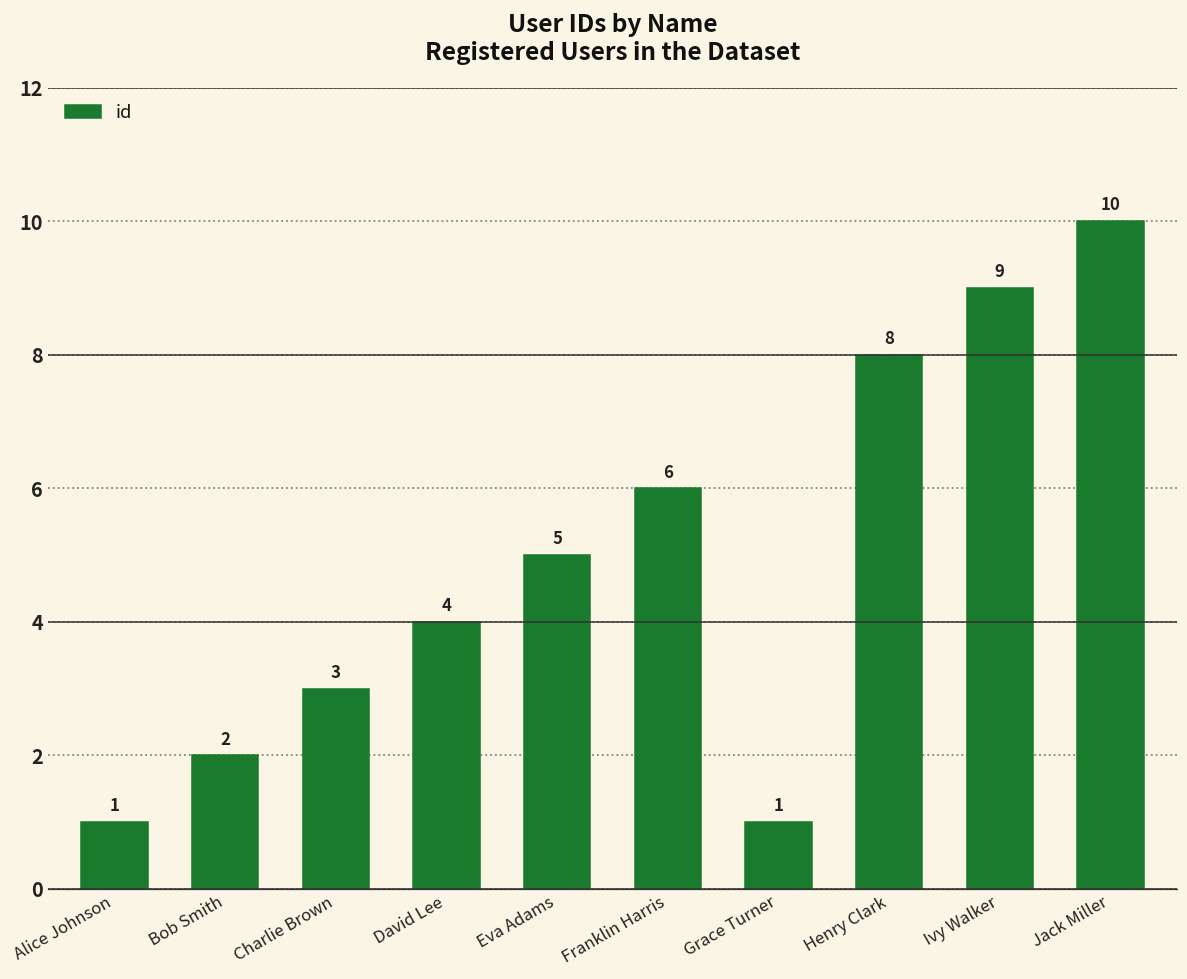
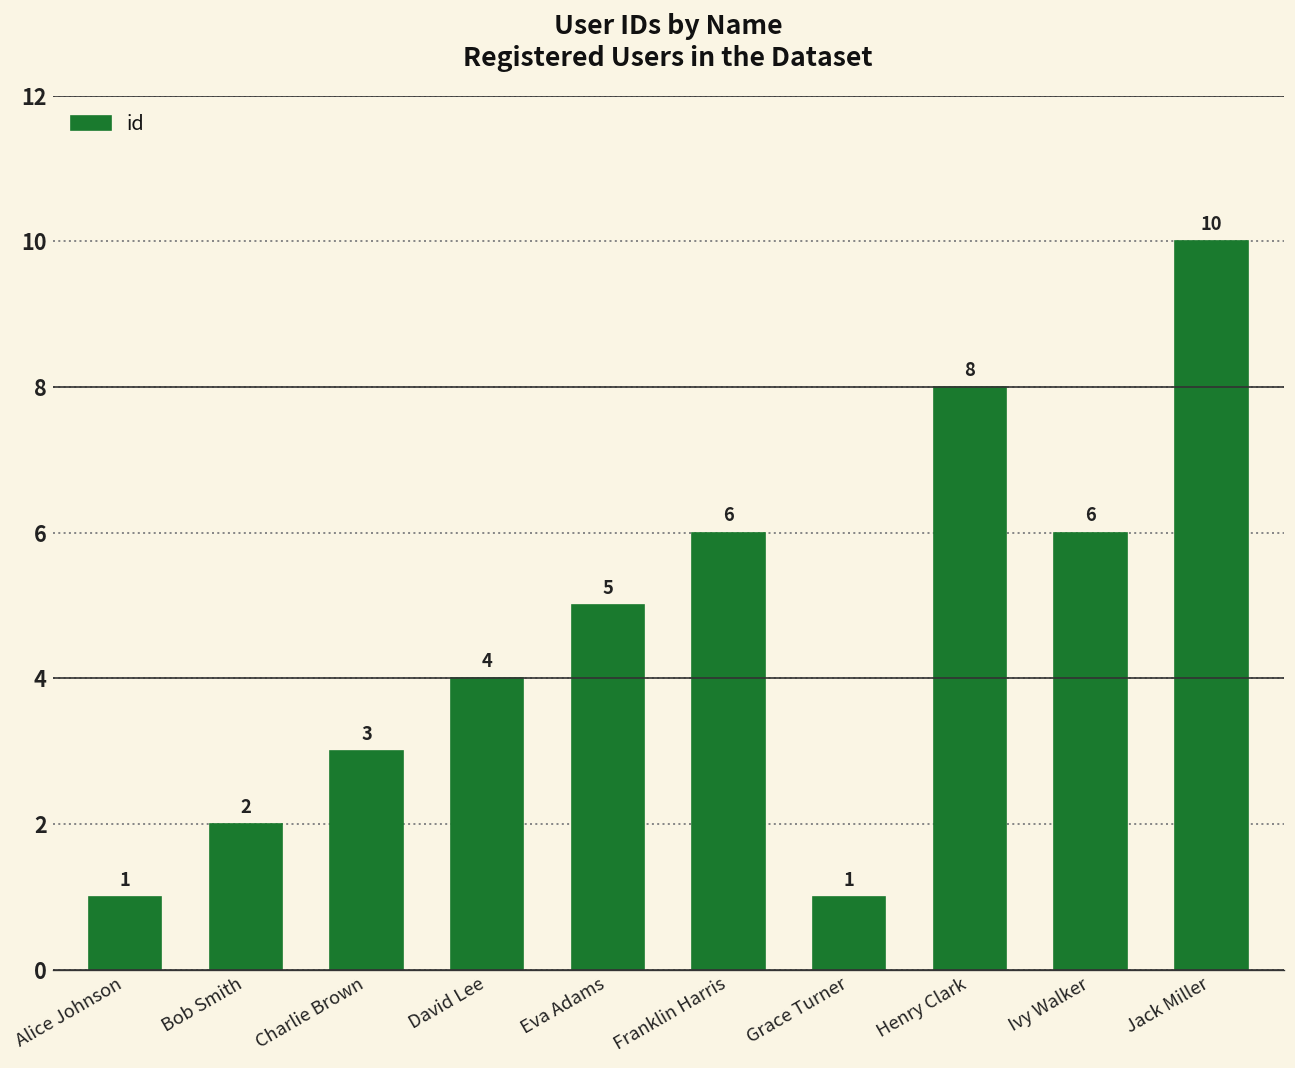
Ivy Walker: 9 -> 6
